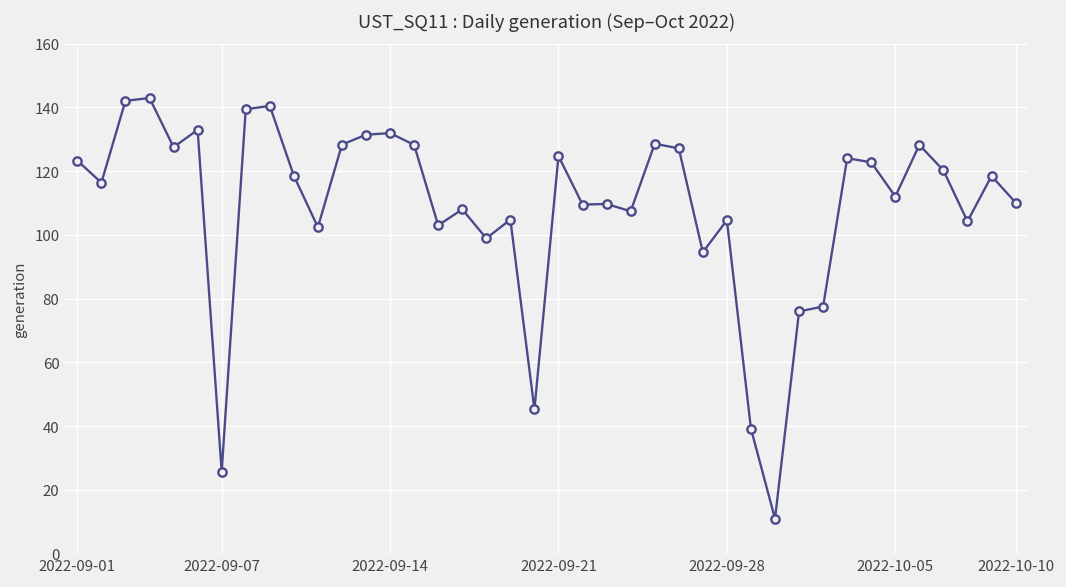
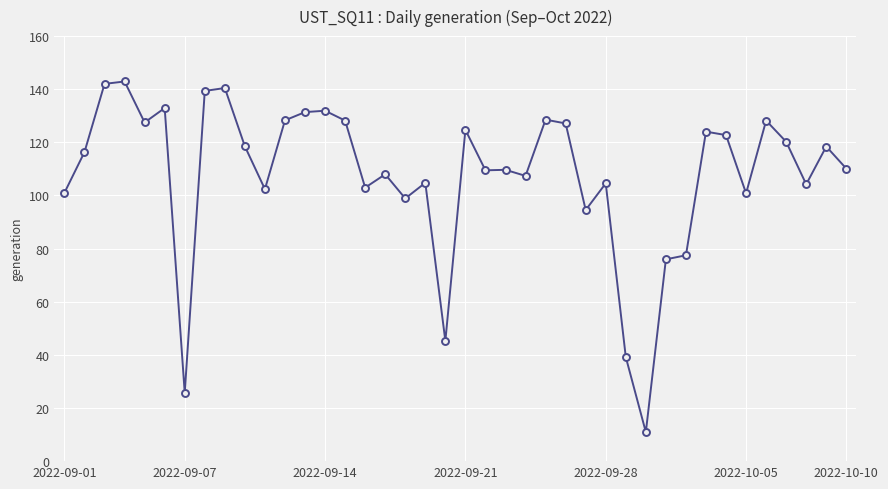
2022-09-01: 123 -> 101
2022-10-05: 112 -> 101
